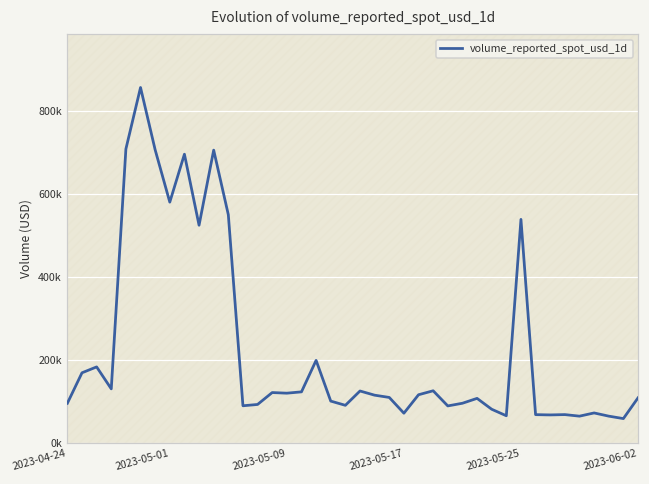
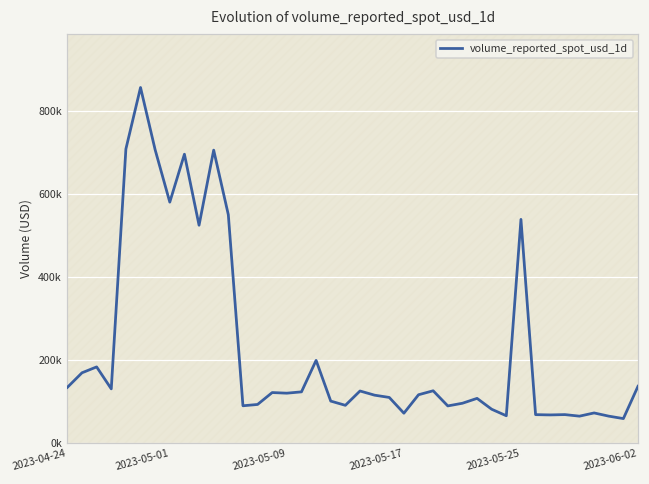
volume_reported_spot_usd_1d, 2023-04-24: 100000 -> 130000
volume_reported_spot_usd_1d, 2023-06-02: 110000 -> 140000
